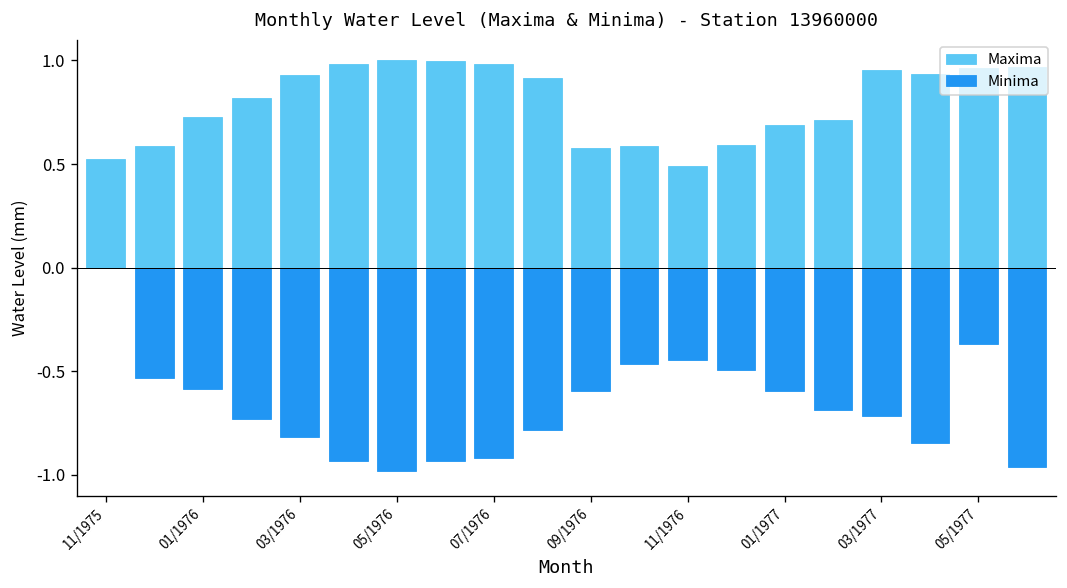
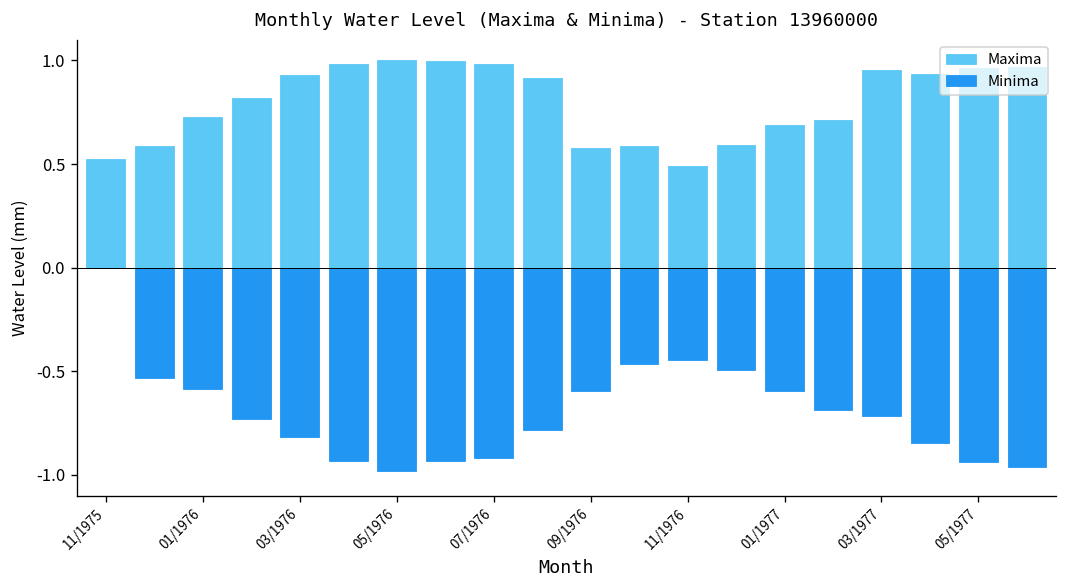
Minima, 05/1977: -0.37 -> -0.94
